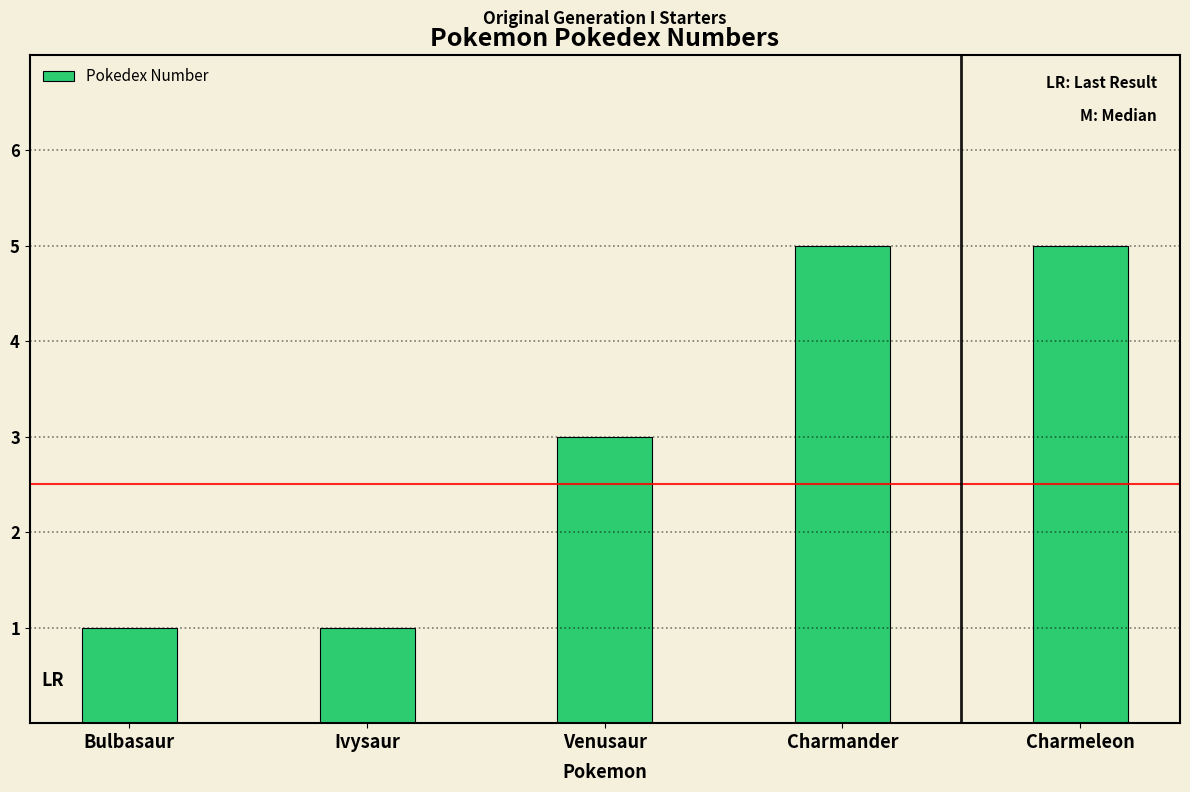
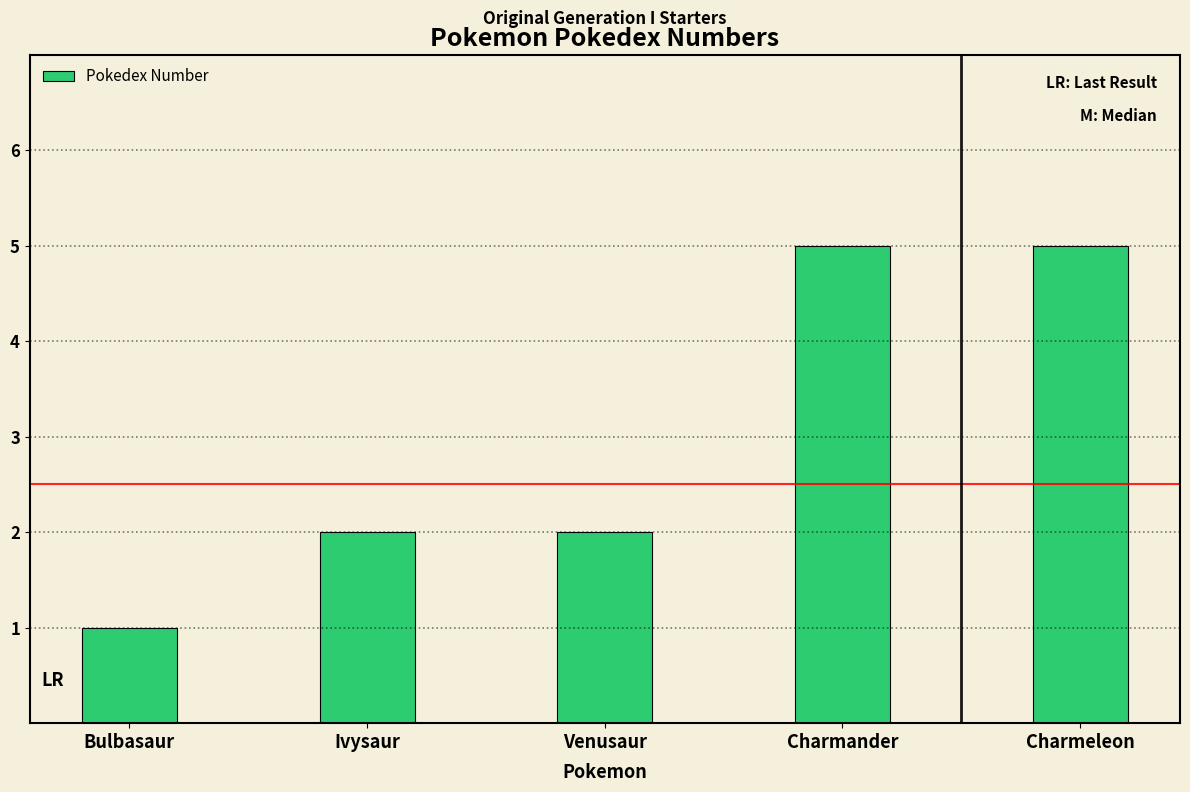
Ivysaur: 1 -> 2
Venusaur: 3 -> 2
